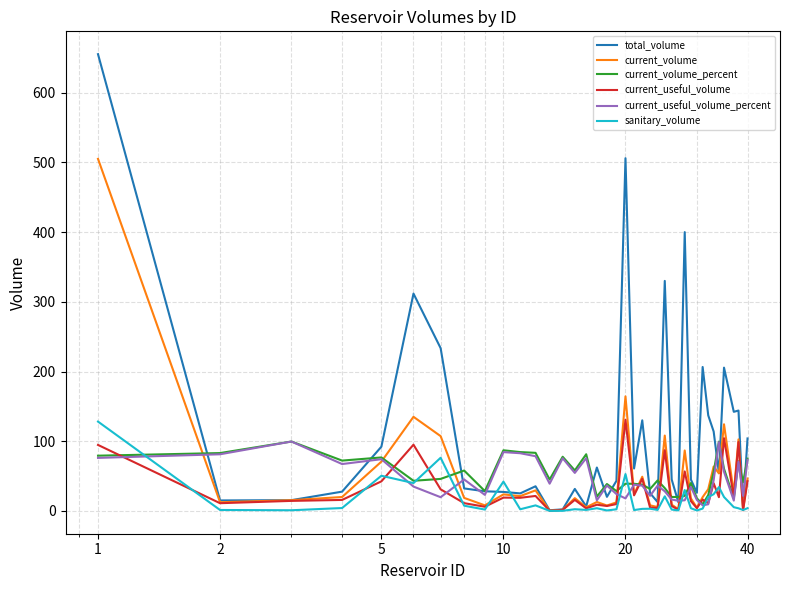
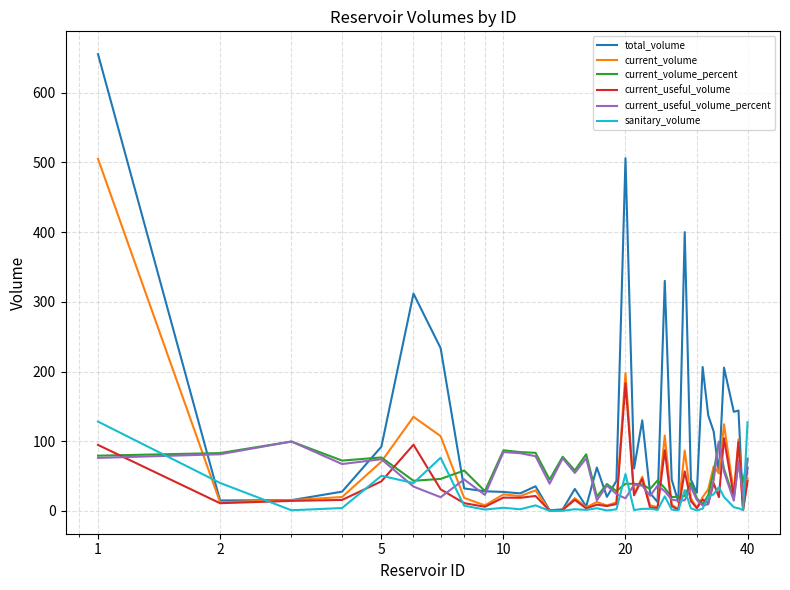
sanitary_volume, 2: 0 -> 40
sanitary_volume, 10: 40 -> 0
current_volume, 20: 160 -> 200
current_useful_volume, 20: 130 -> 180
total_volume, 40: 100 -> 60
sanitary_volume, 40: 0 -> 130
